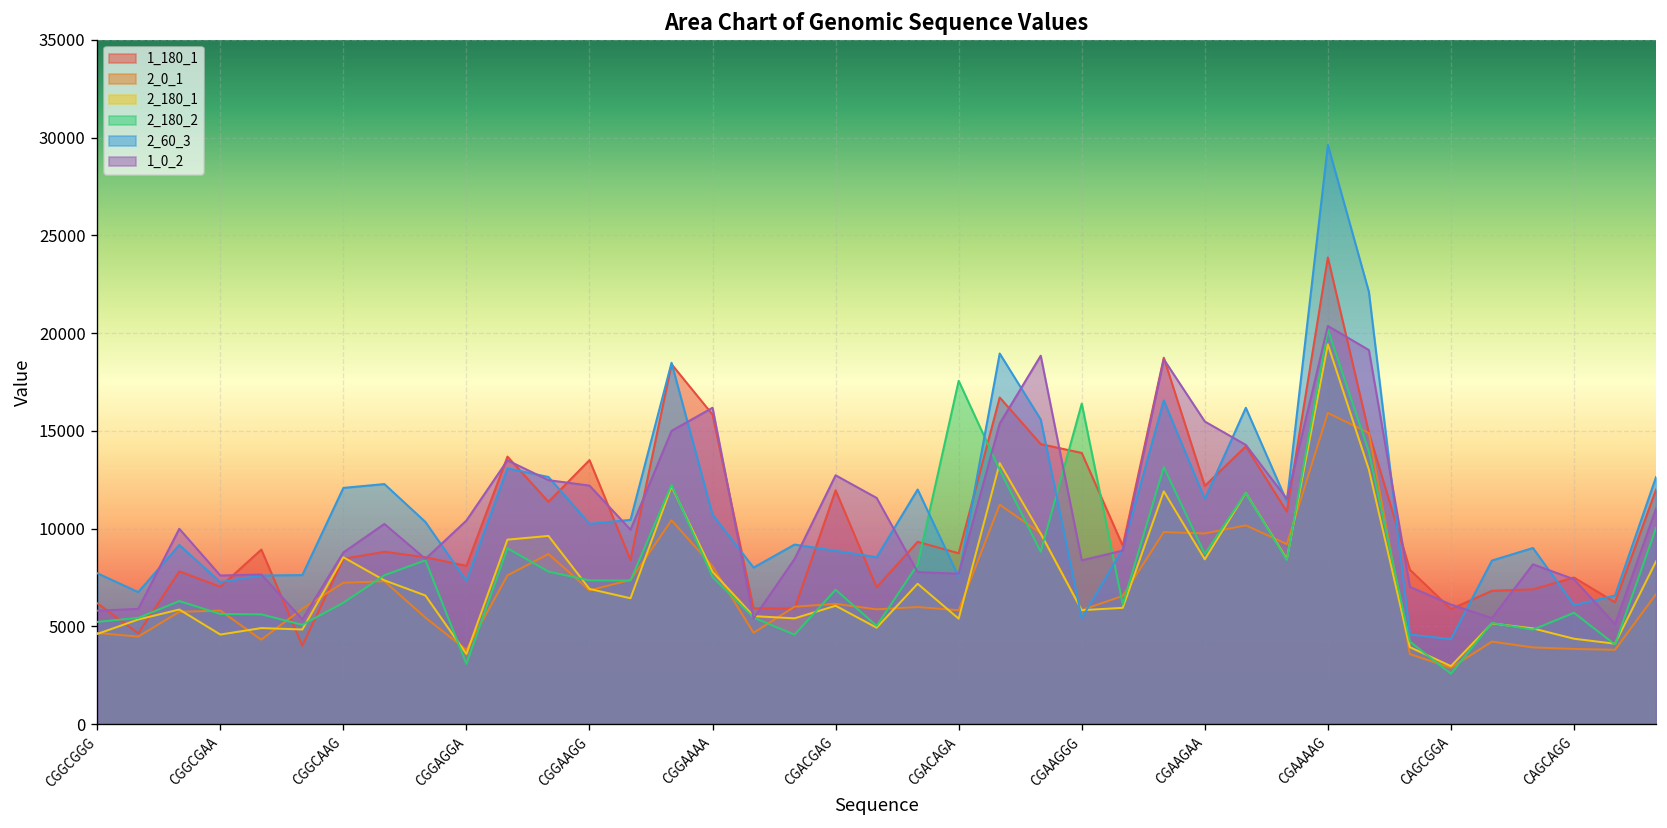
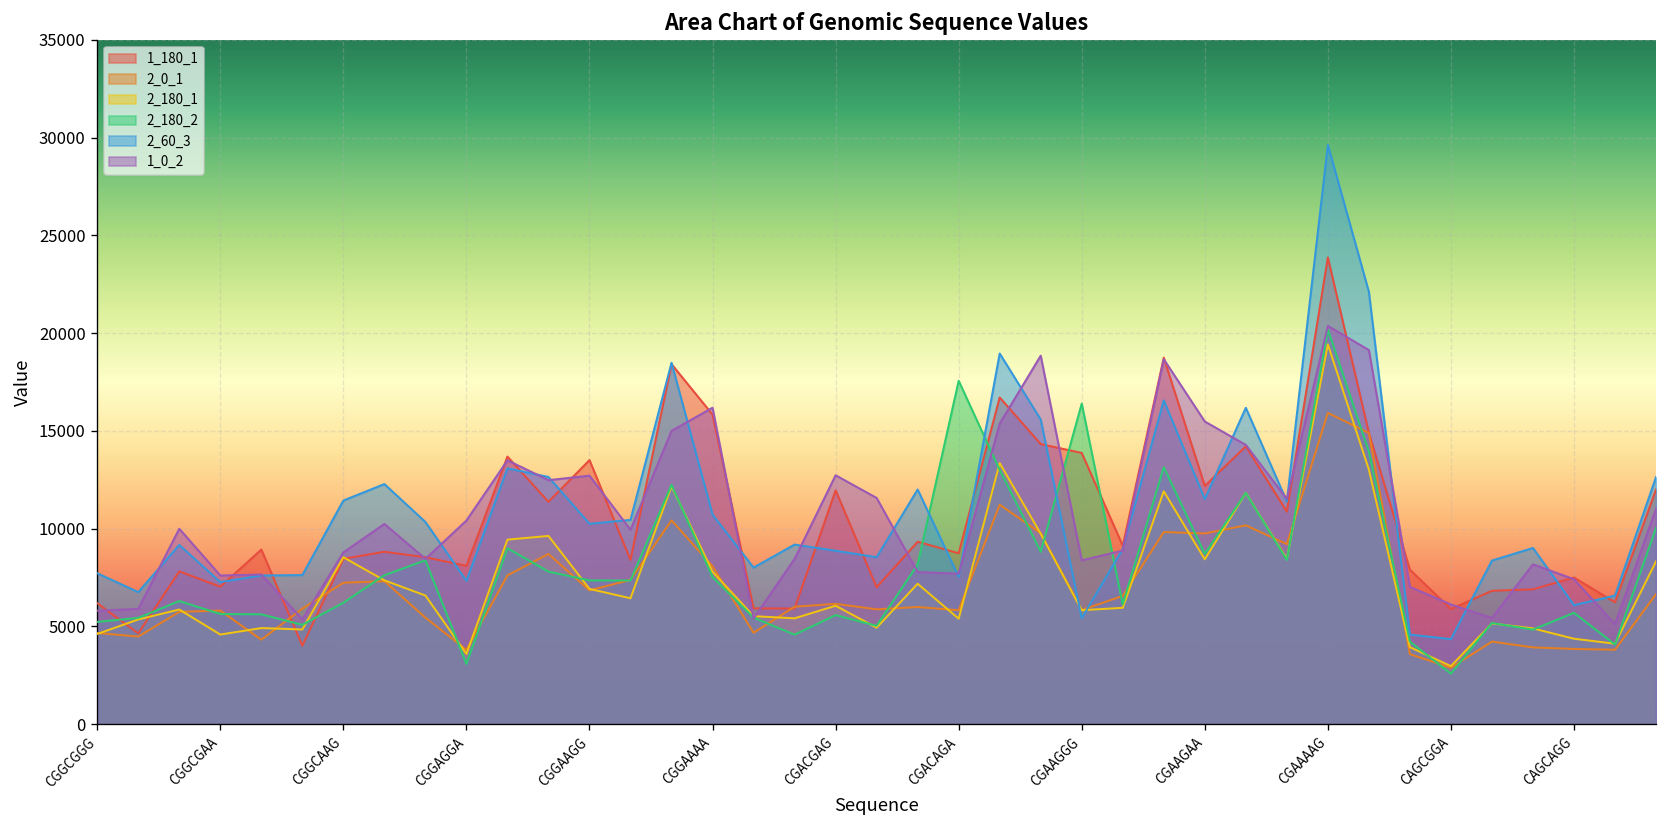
2_60_3, CGGCAAG: 12100 -> 11400
1_0_2, CGGAAGG: 12200 -> 12700
2_180_2, CGACGAG: 6900 -> 5600
